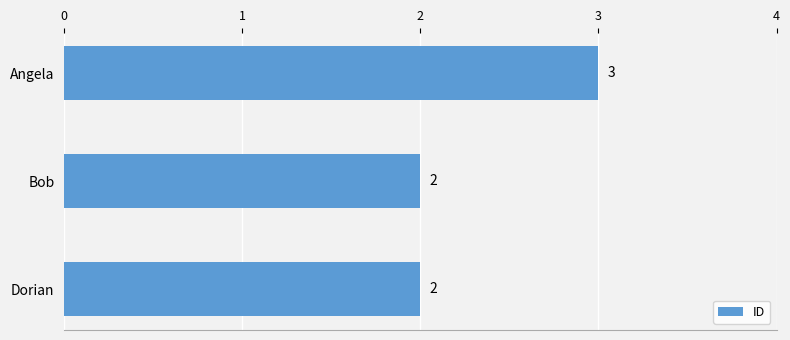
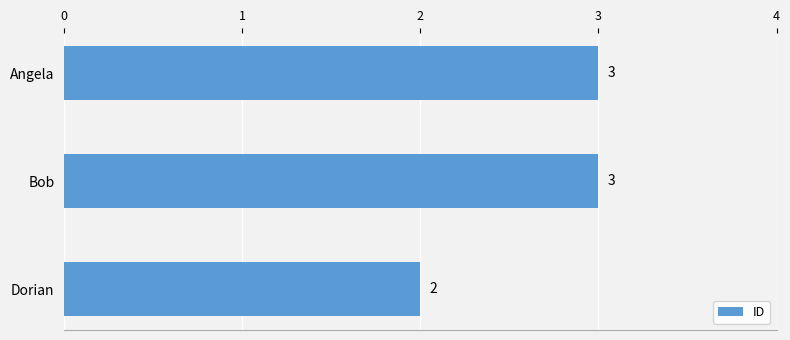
Bob: 2 -> 3
